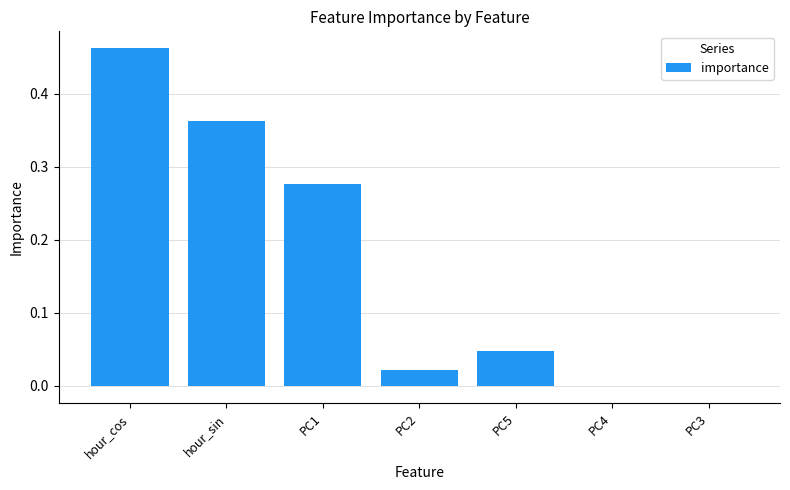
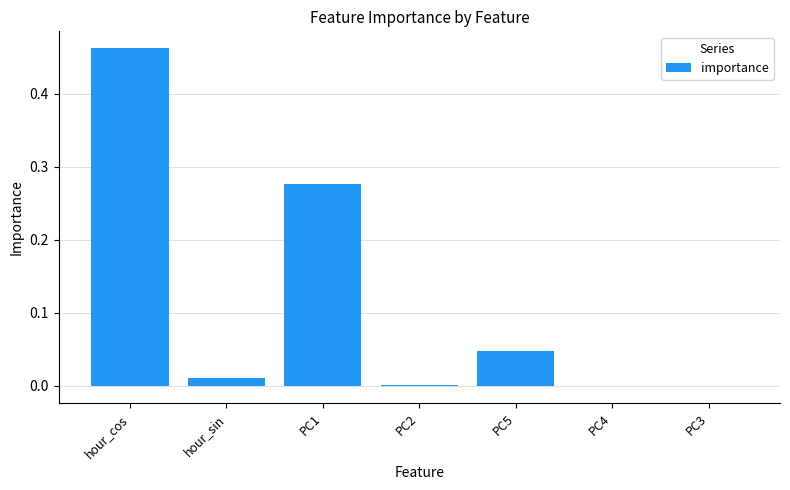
hour_sin: 0.36 -> 0.01
PC2: 0.02 -> 0.00
